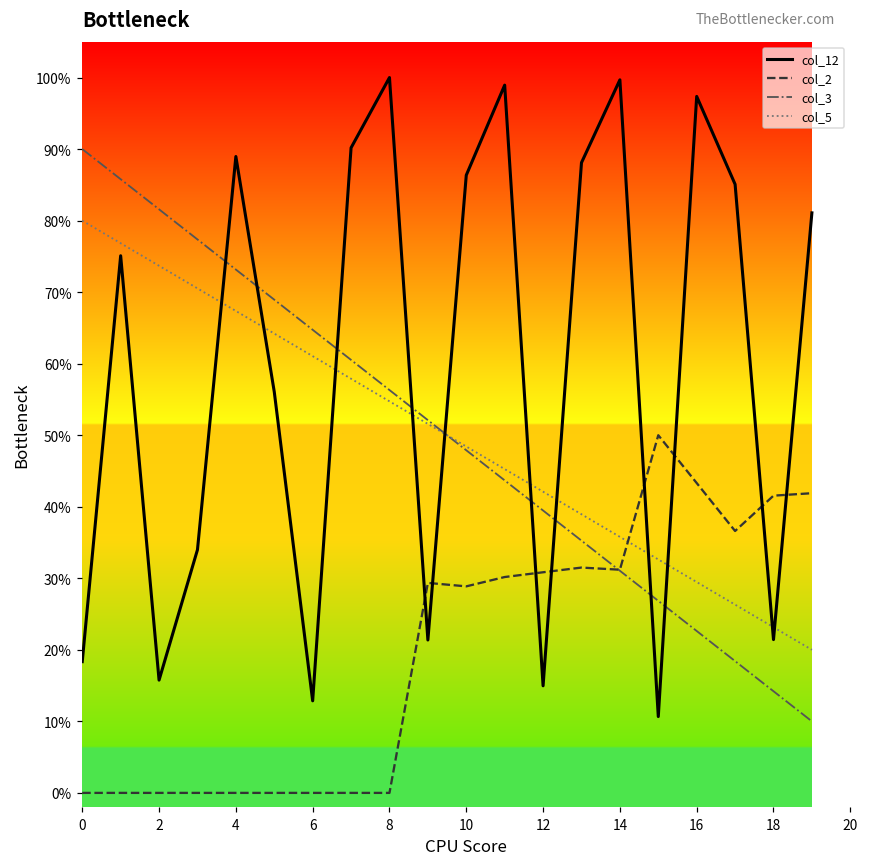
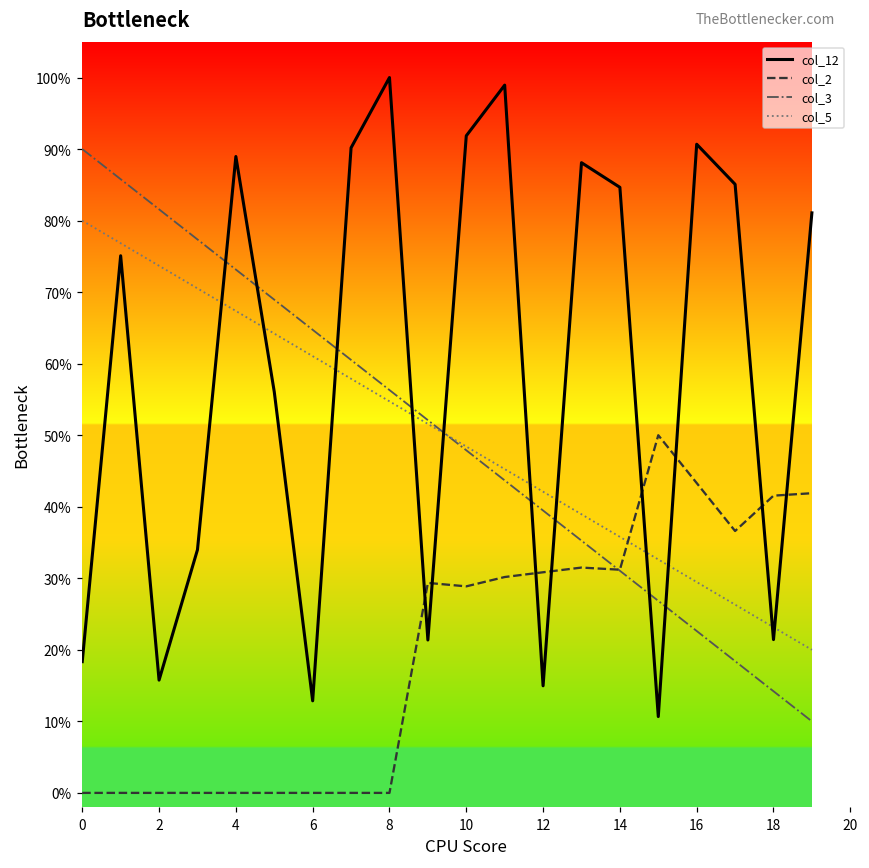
col_12, 10: 86% -> 92%
col_12, 14: 100% -> 85%
col_12, 16: 97% -> 91%
